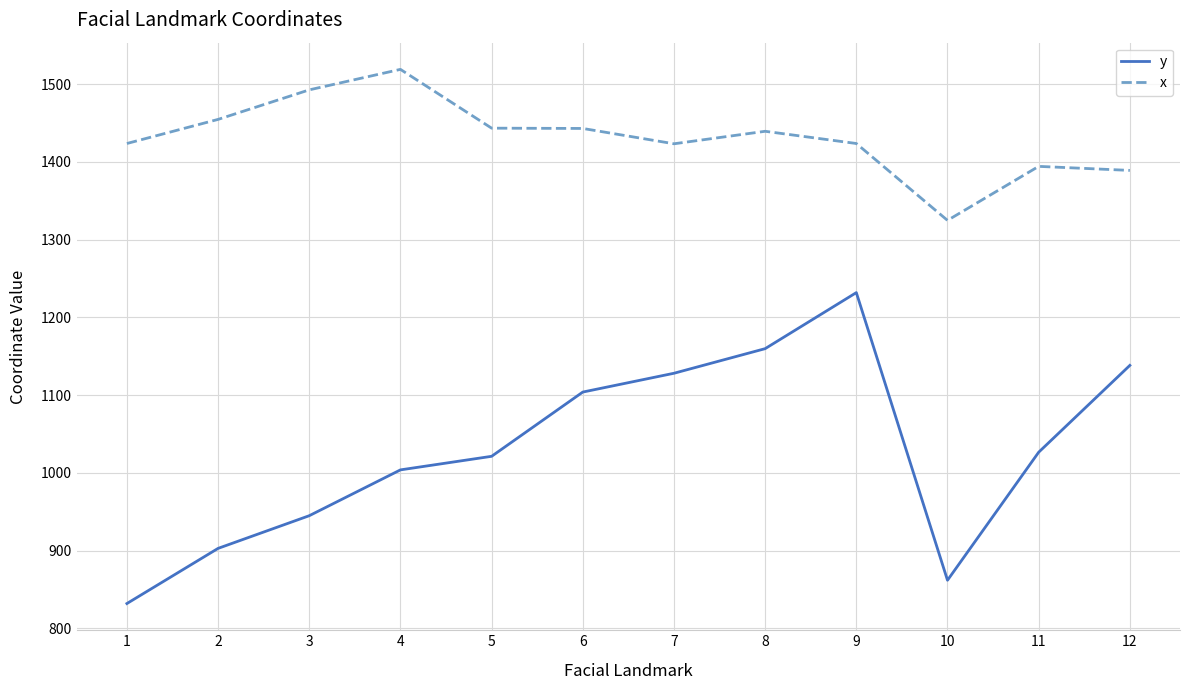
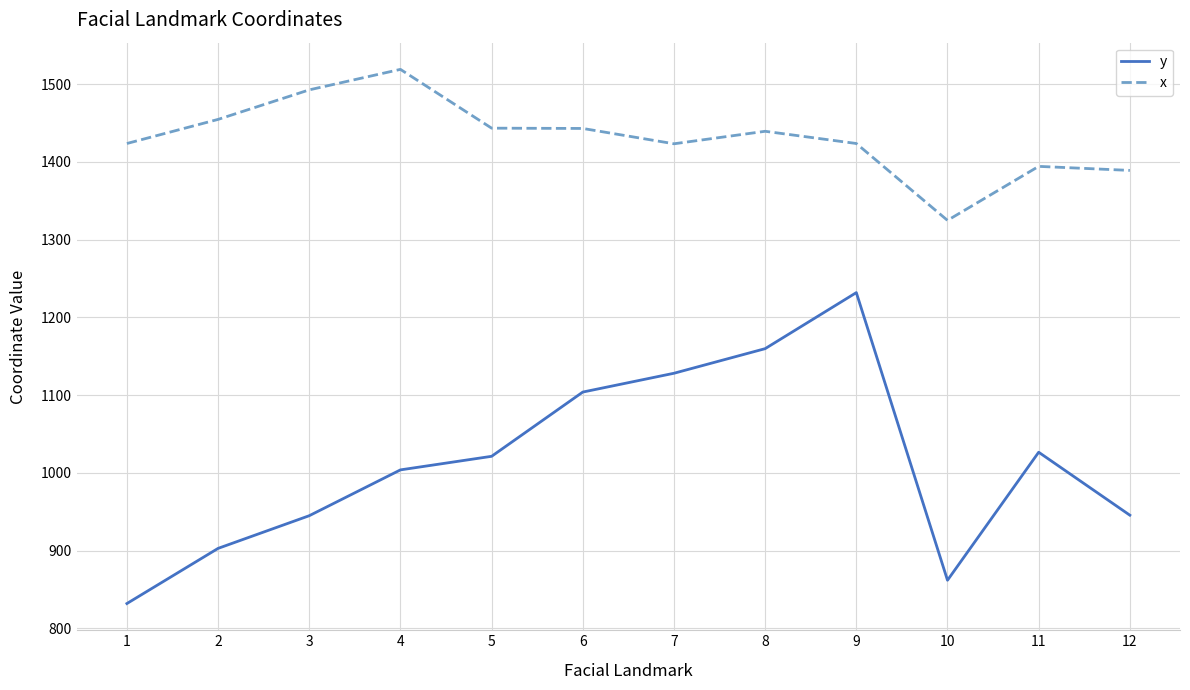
y, 12: 1140 -> 950
